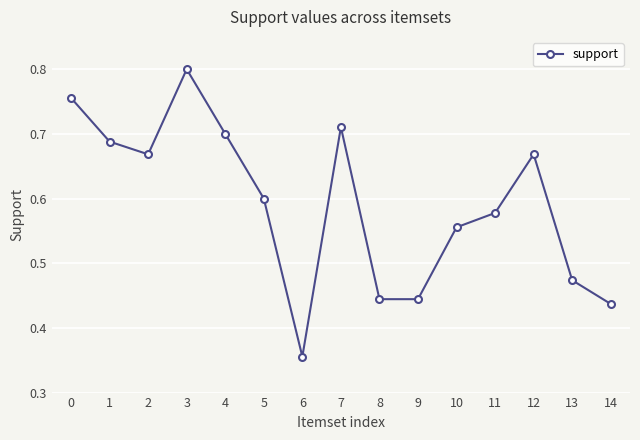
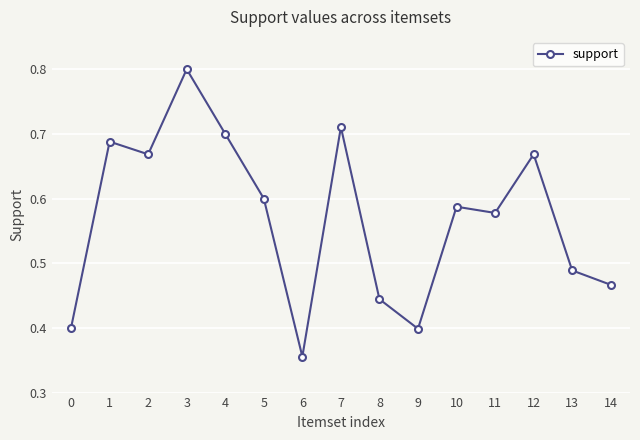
0: 0.76 -> 0.40
9: 0.44 -> 0.40
10: 0.56 -> 0.59
13: 0.47 -> 0.49
14: 0.44 -> 0.47
